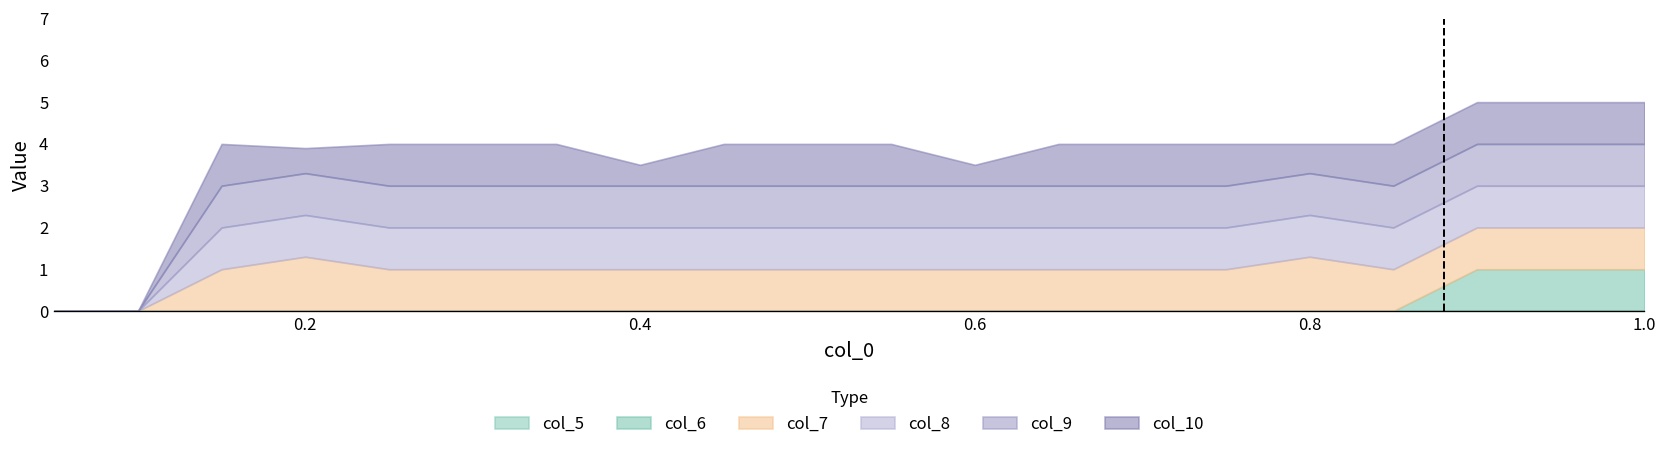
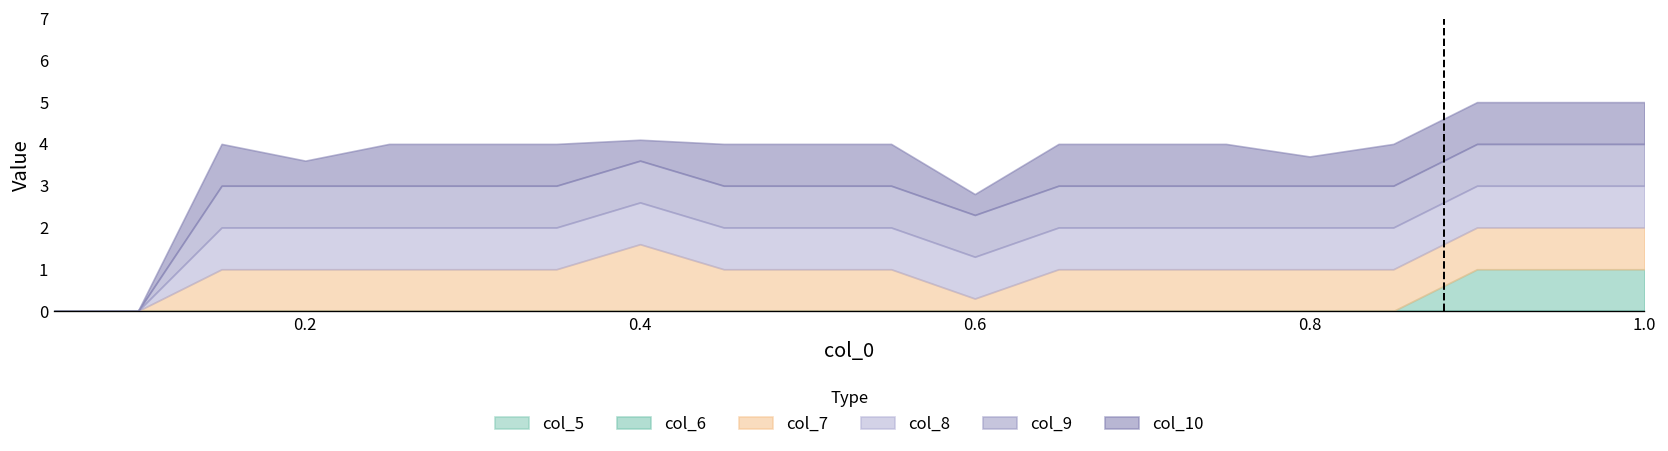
col_7, 0.2: 1.3 -> 1.0
col_7, 0.4: 1.0 -> 1.6
col_7, 0.6: 1.0 -> 0.3
col_7, 0.8: 1.3 -> 1.0
